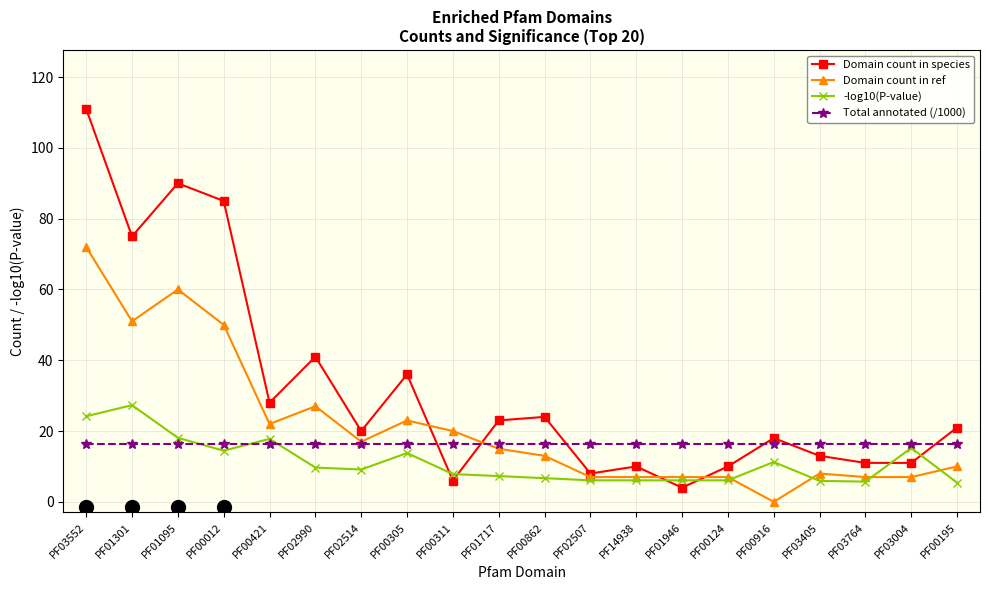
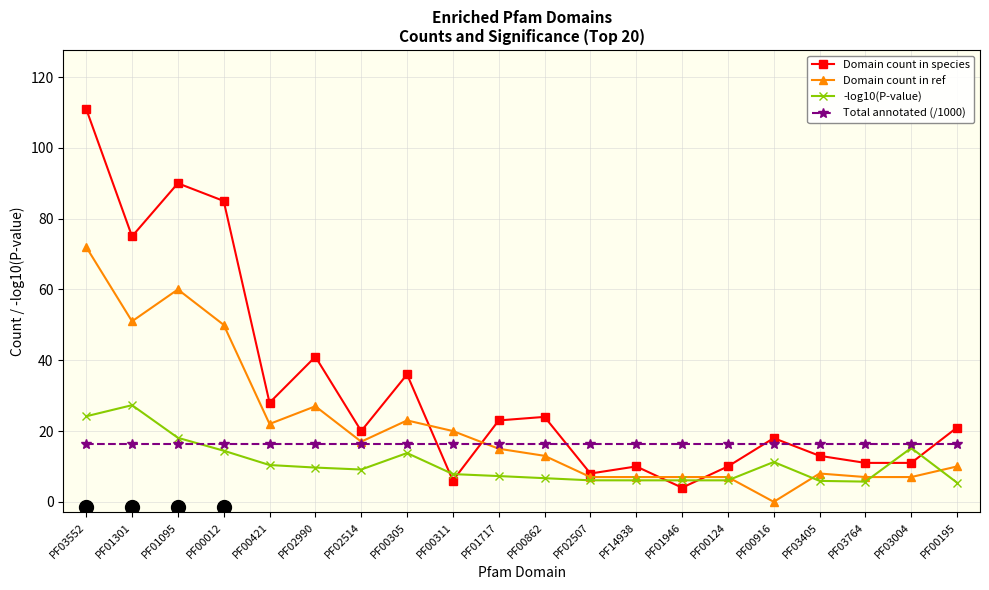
-log10(P-value), PF00421: 18 -> 10
